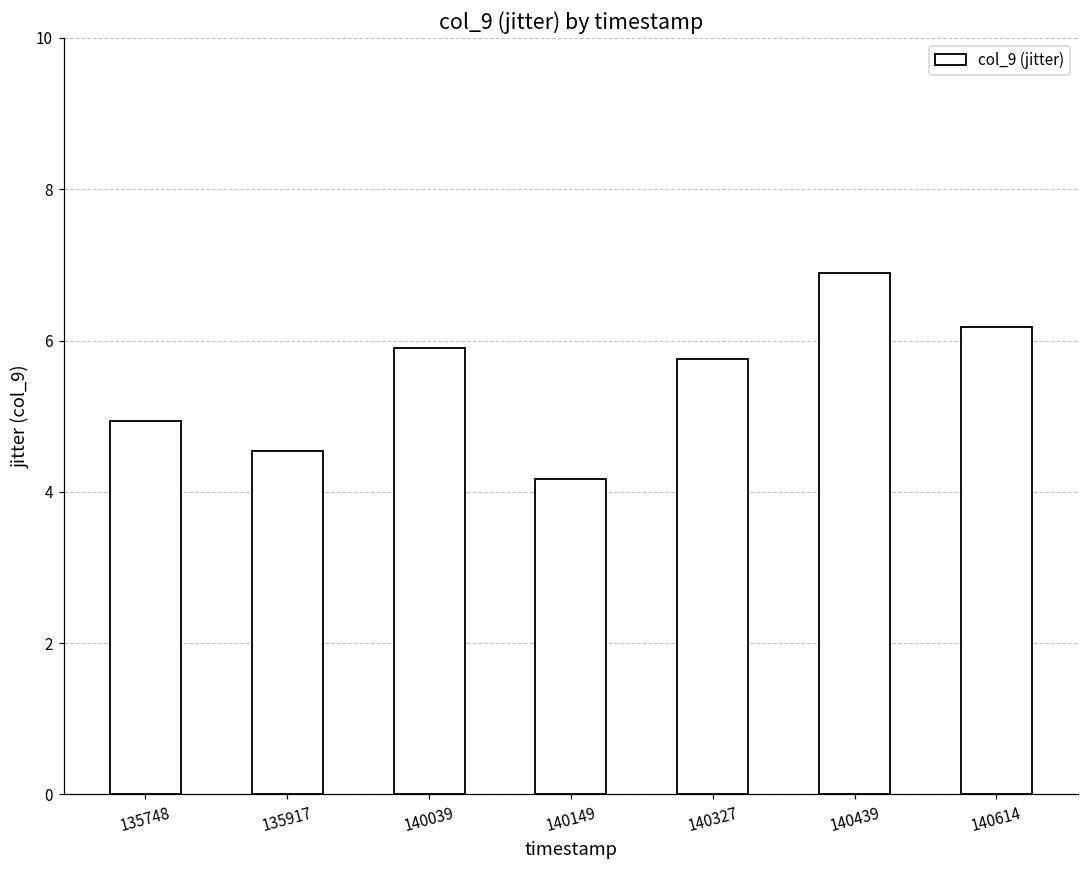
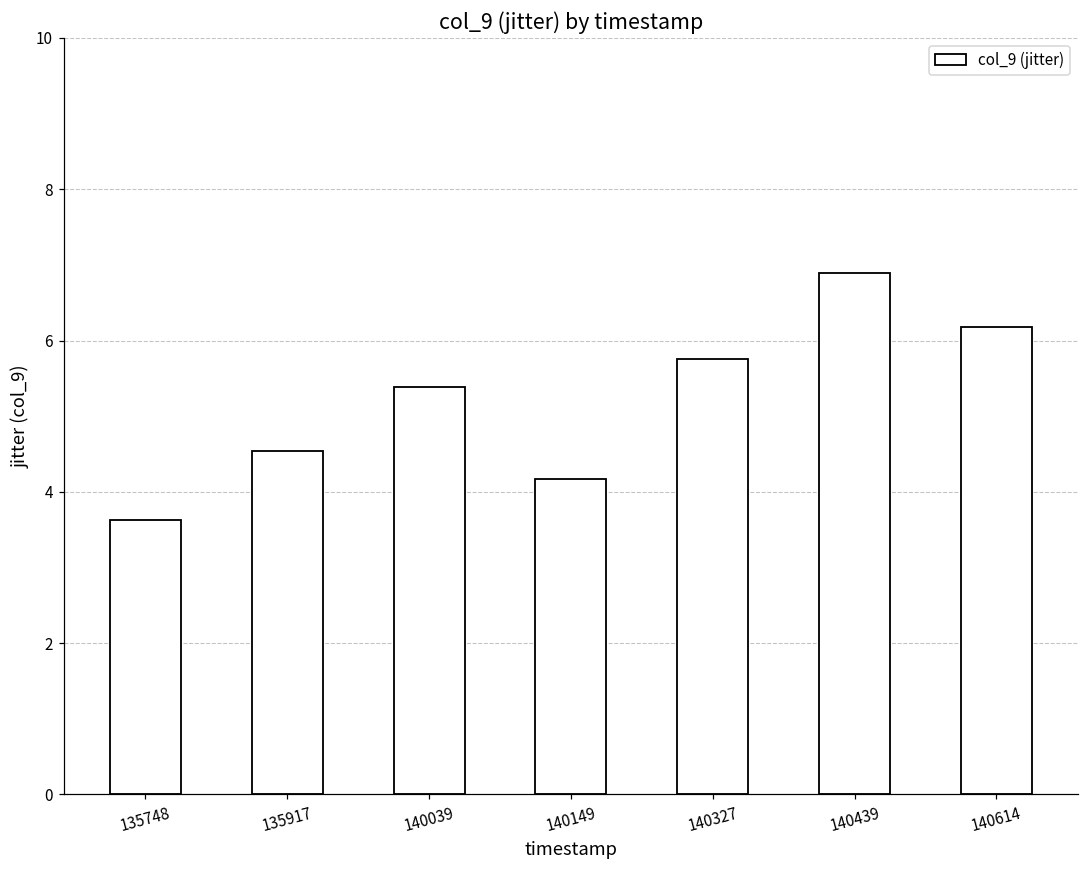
135748: 4.9 -> 3.6
140039: 5.9 -> 5.4
